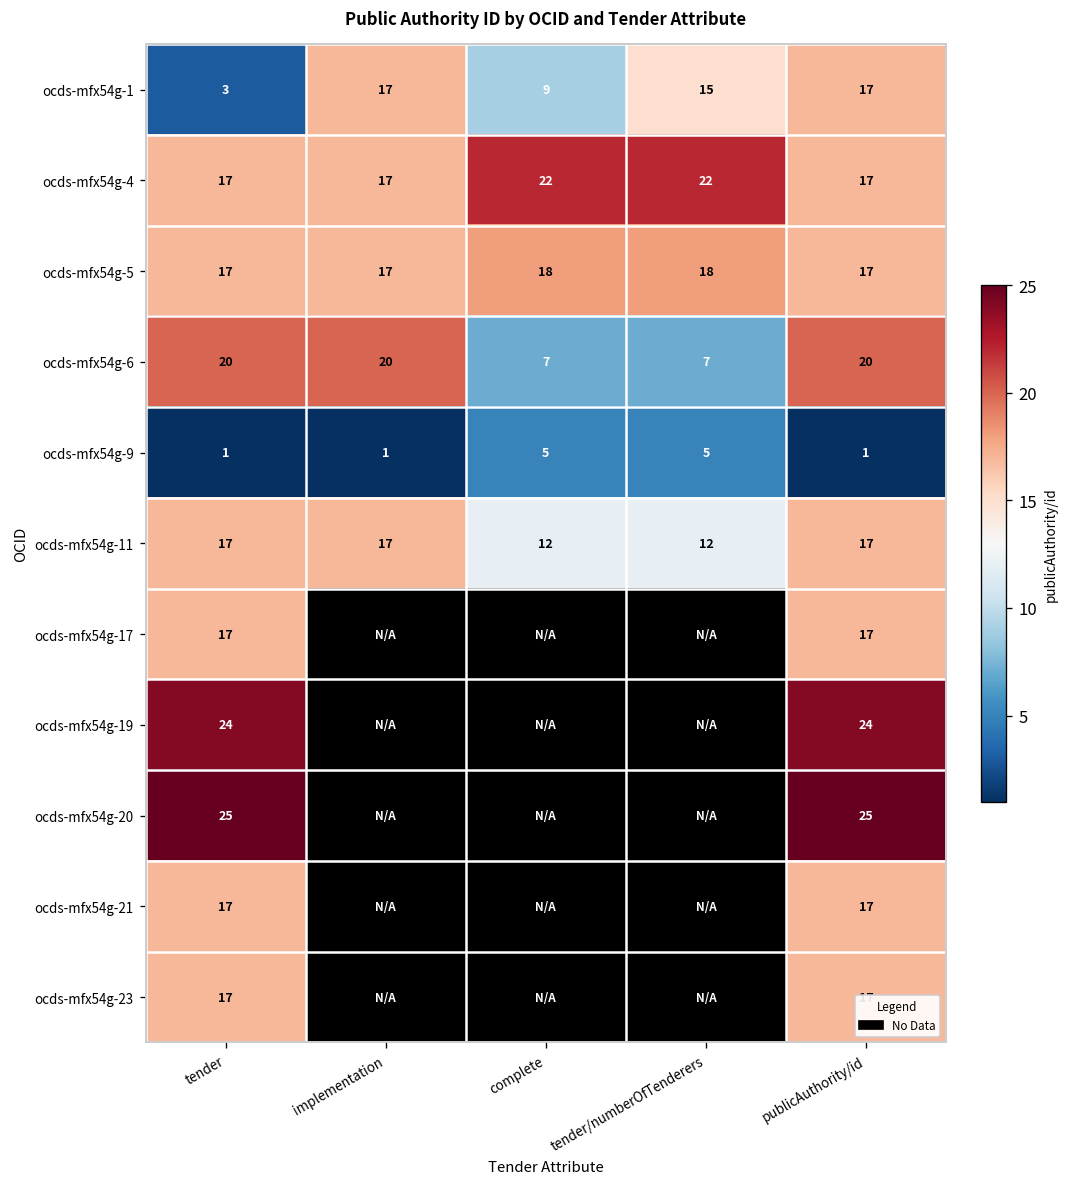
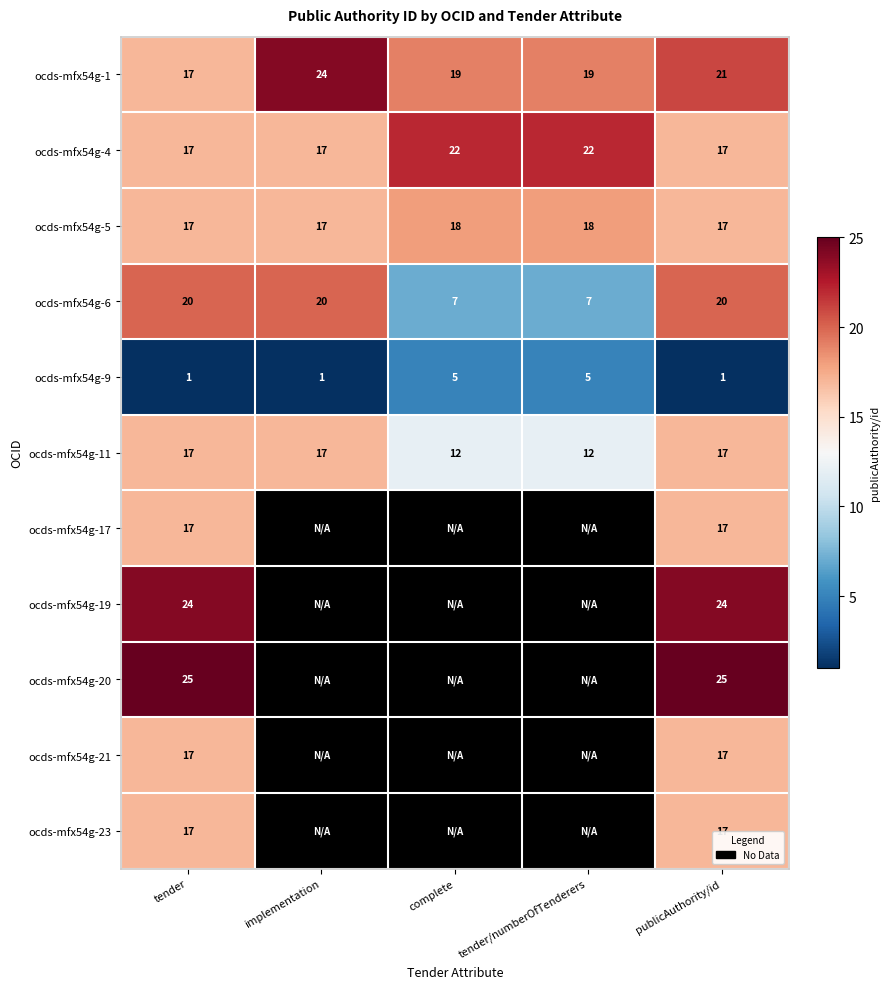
ocds-mfx54g-1, tender: 3 -> 17
ocds-mfx54g-1, implementation: 17 -> 24
ocds-mfx54g-1, complete: 9 -> 19
ocds-mfx54g-1, tender/numberOfTenderers: 15 -> 19
ocds-mfx54g-1, publicAuthority/id: 17 -> 21
